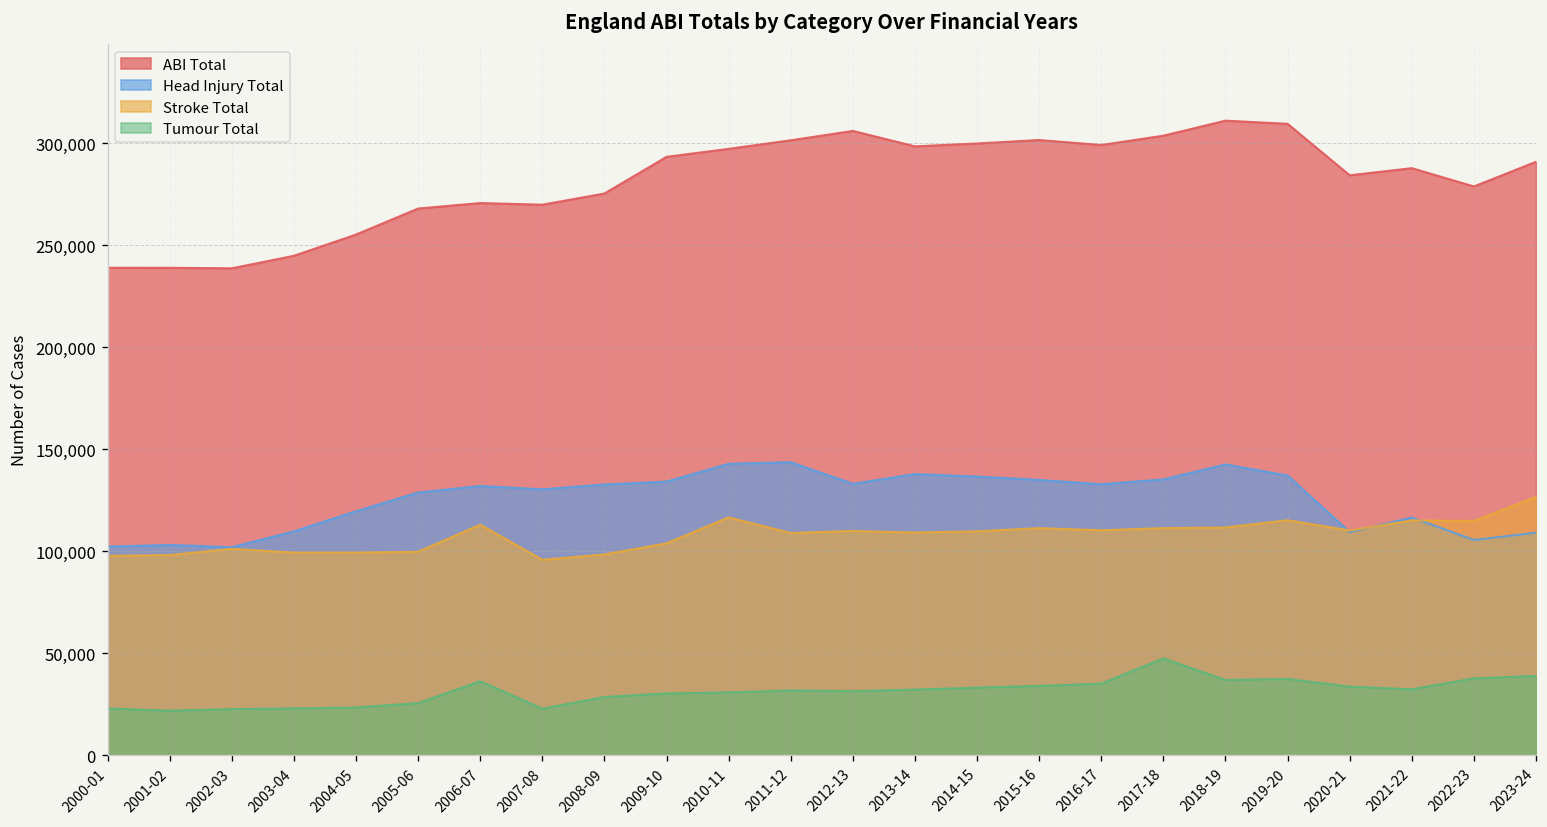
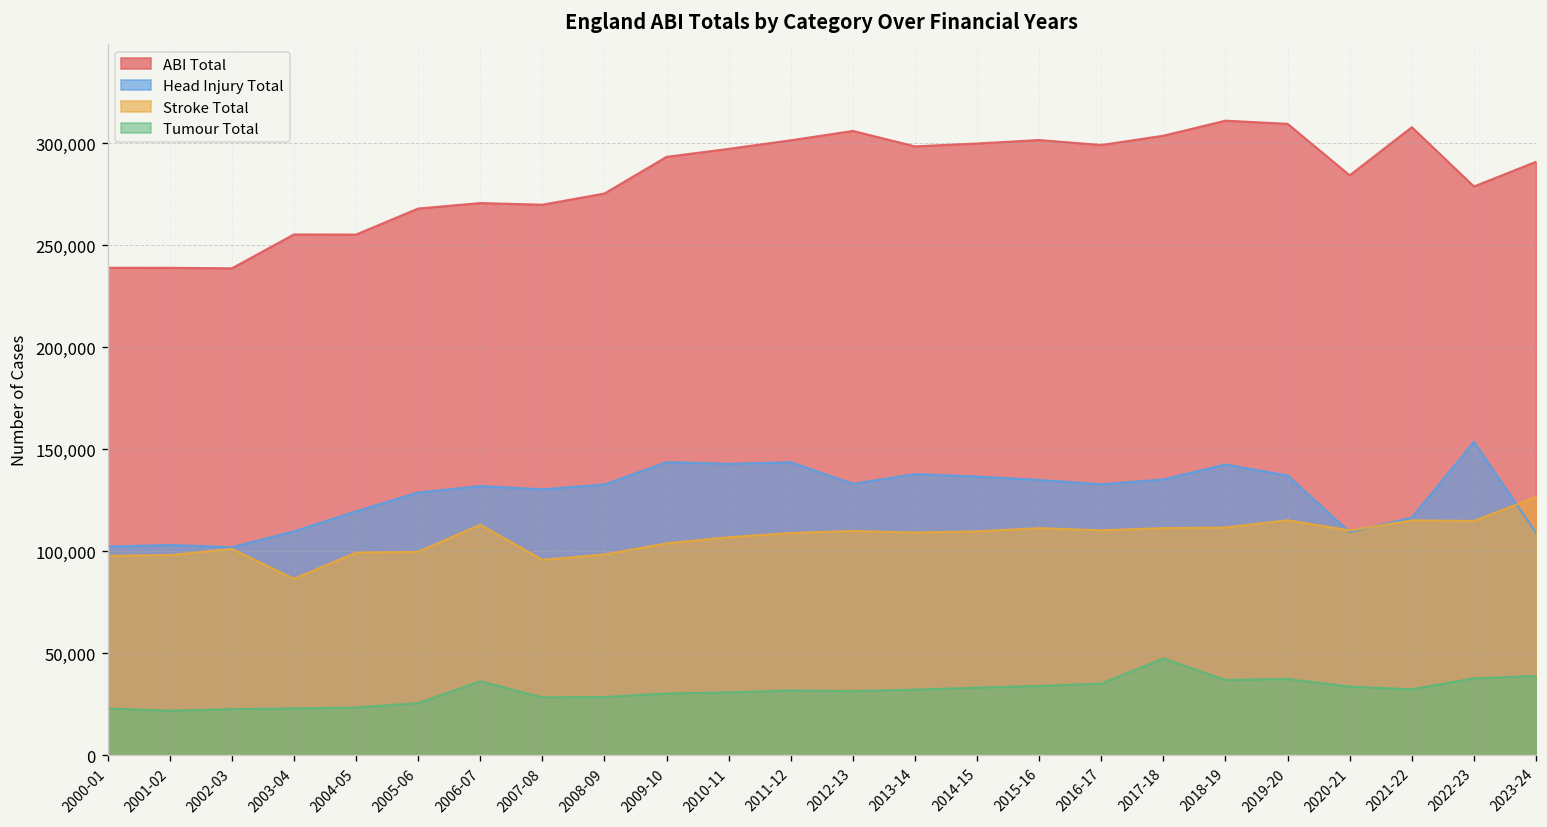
ABI Total, 2003-04: 245,000 -> 255,000
Stroke Total, 2003-04: 99,000 -> 86,000
Tumour Total, 2007-08: 23,000 -> 28,000
Head Injury Total, 2009-10: 134,000 -> 144,000
Stroke Total, 2010-11: 117,000 -> 107,000
ABI Total, 2021-22: 288,000 -> 308,000
Head Injury Total, 2022-23: 105,000 -> 154,000
